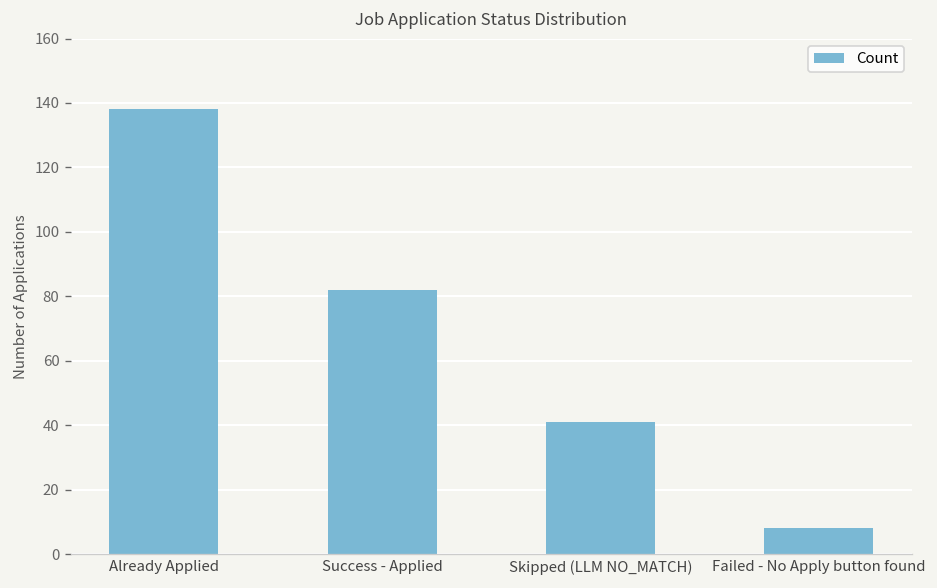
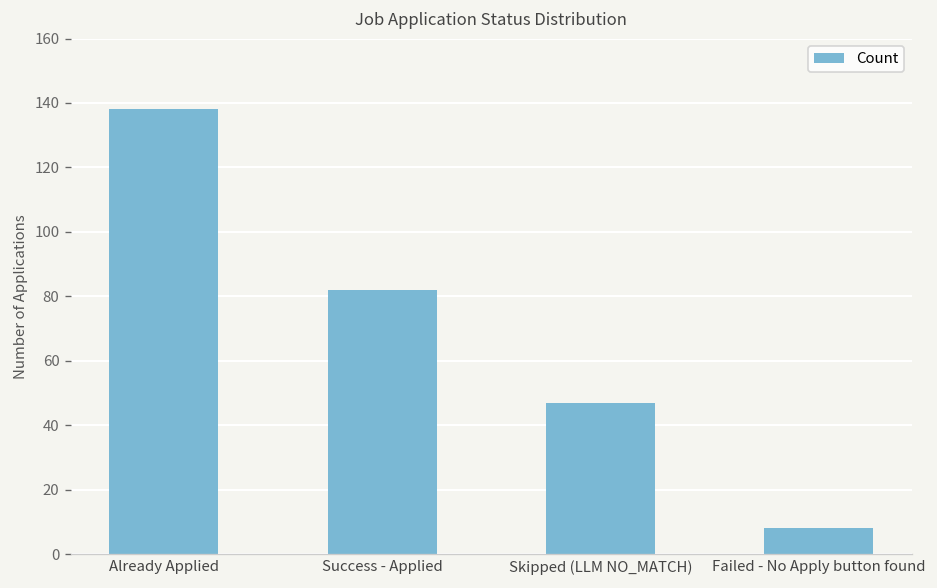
Skipped (LLM NO_MATCH): 41 -> 47
